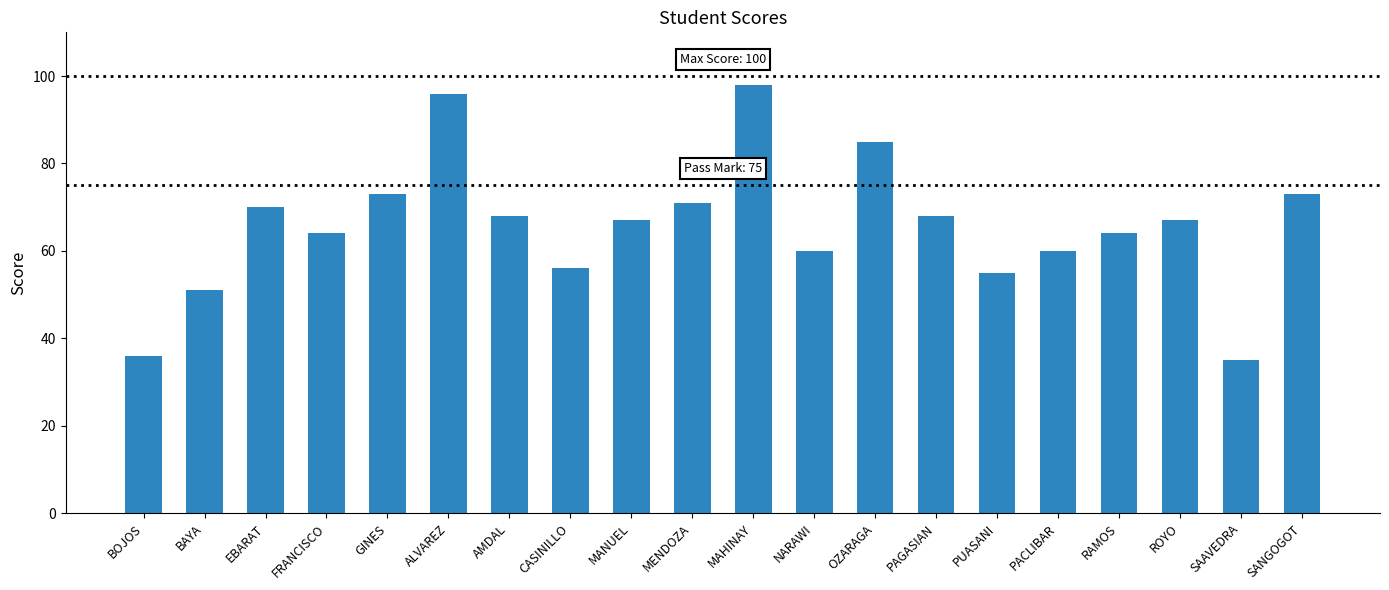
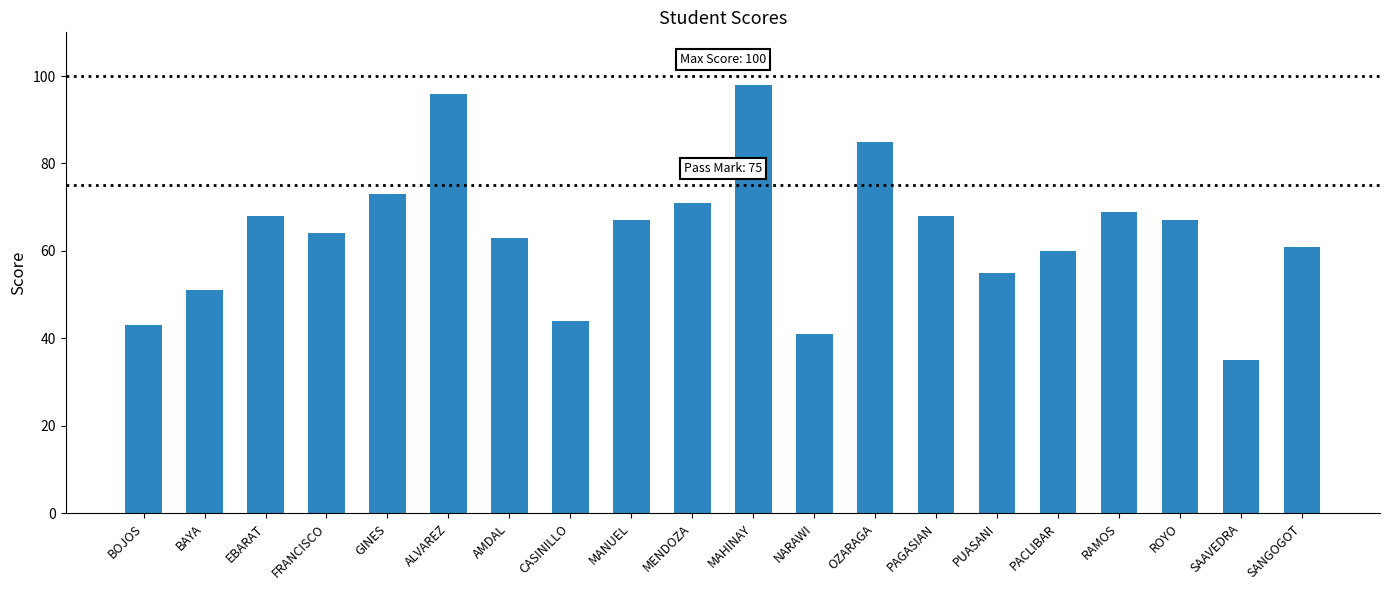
BOJOS: 36 -> 43
EBARAT: 70 -> 68
AMDAL: 68 -> 63
CASINILLO: 56 -> 44
NARAWI: 60 -> 41
RAMOS: 64 -> 69
SANGOGOT: 73 -> 61
